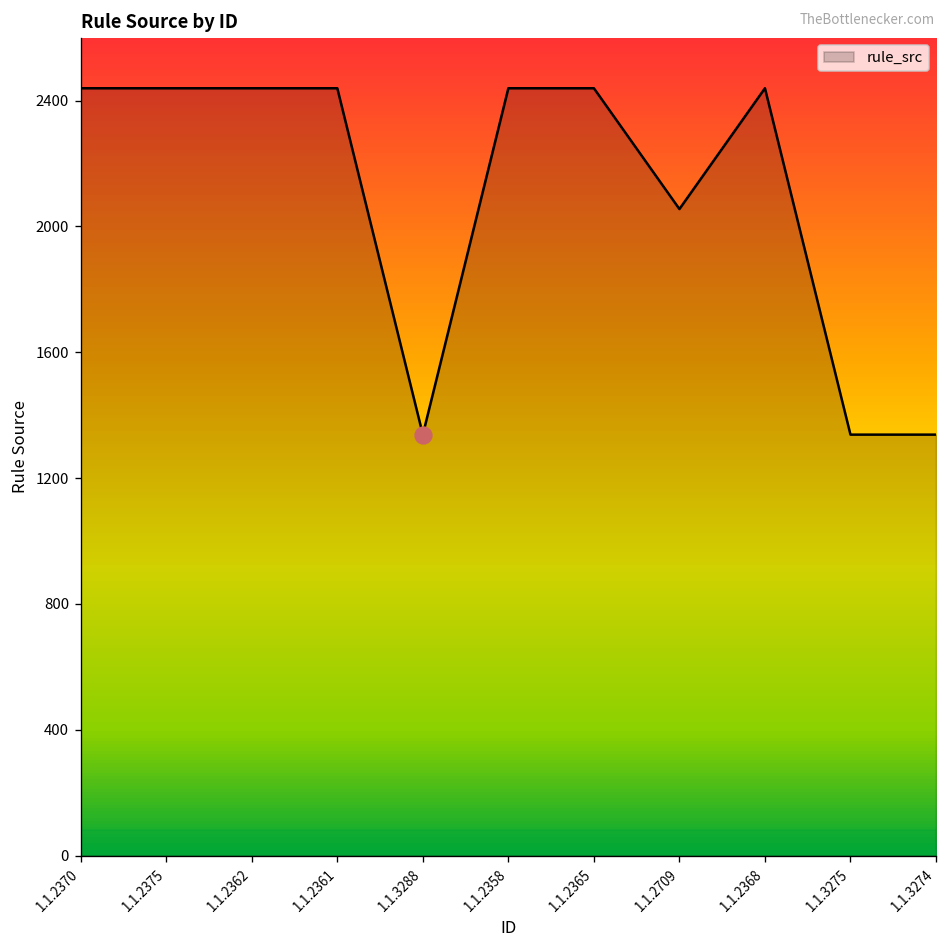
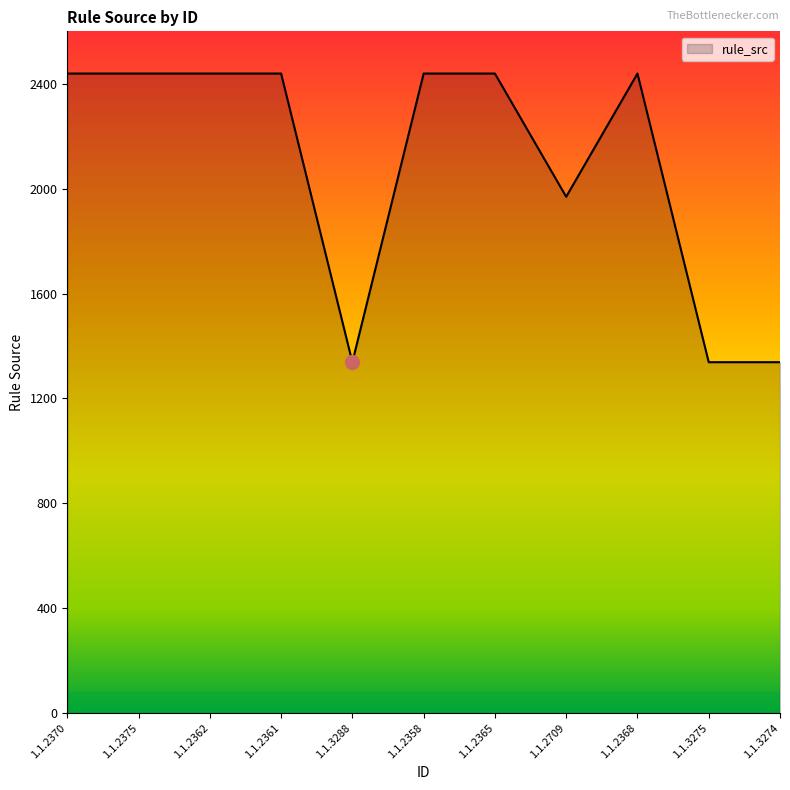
rule_src, 1.1.2709: 2060 -> 1970
